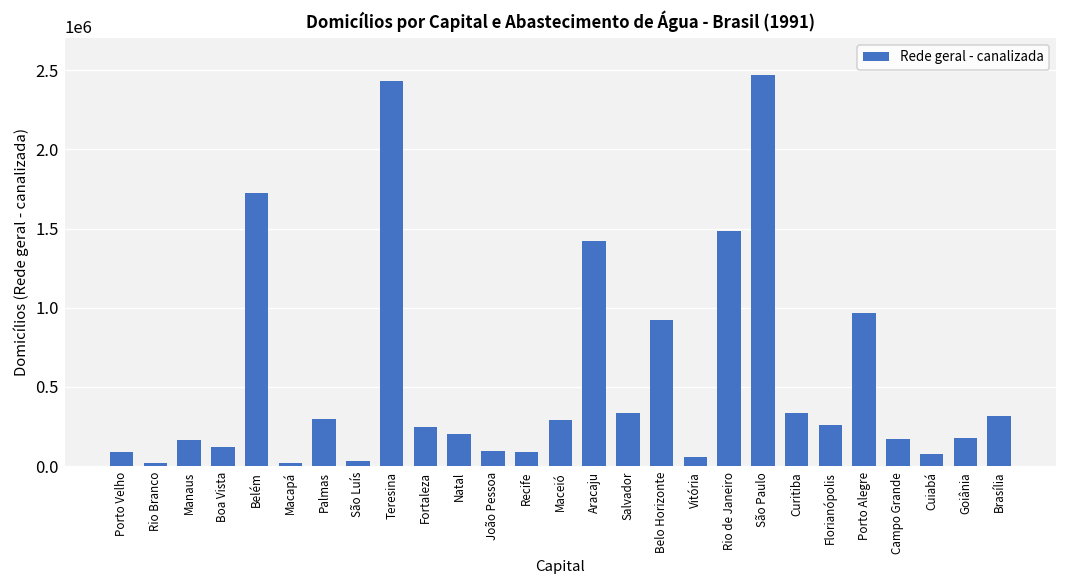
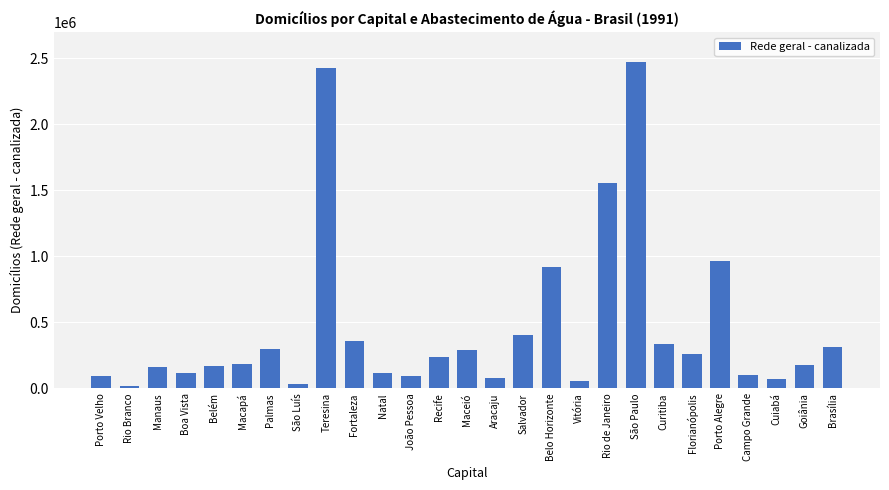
Belém: 1720000 -> 170000
Macapá: 20000 -> 190000
Fortaleza: 250000 -> 360000
Natal: 200000 -> 110000
Recife: 90000 -> 240000
Aracaju: 1420000 -> 80000
Salvador: 330000 -> 410000
Rio de Janeiro: 1490000 -> 1550000
Campo Grande: 170000 -> 110000
